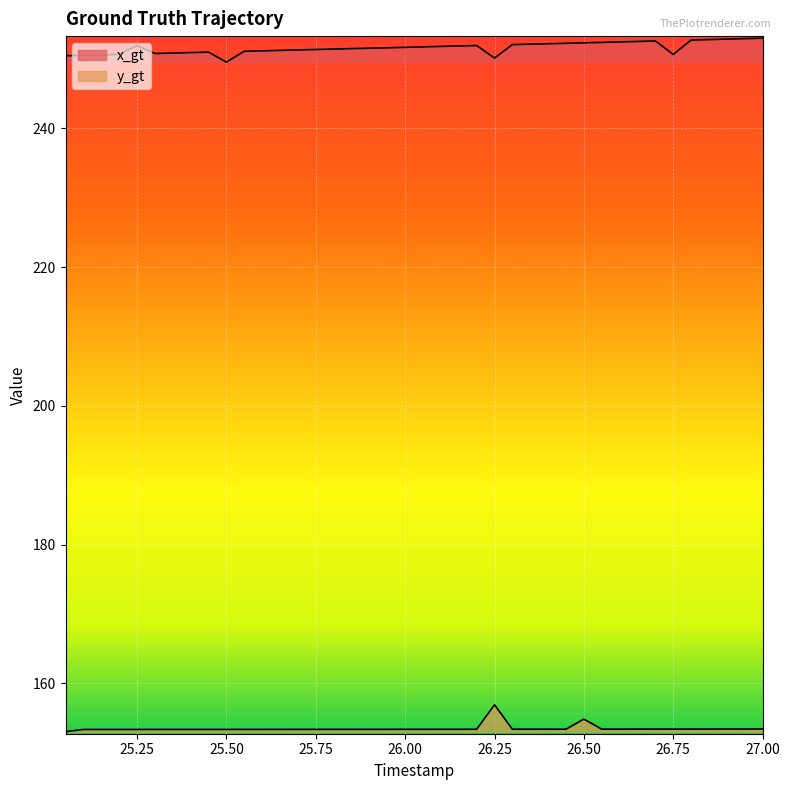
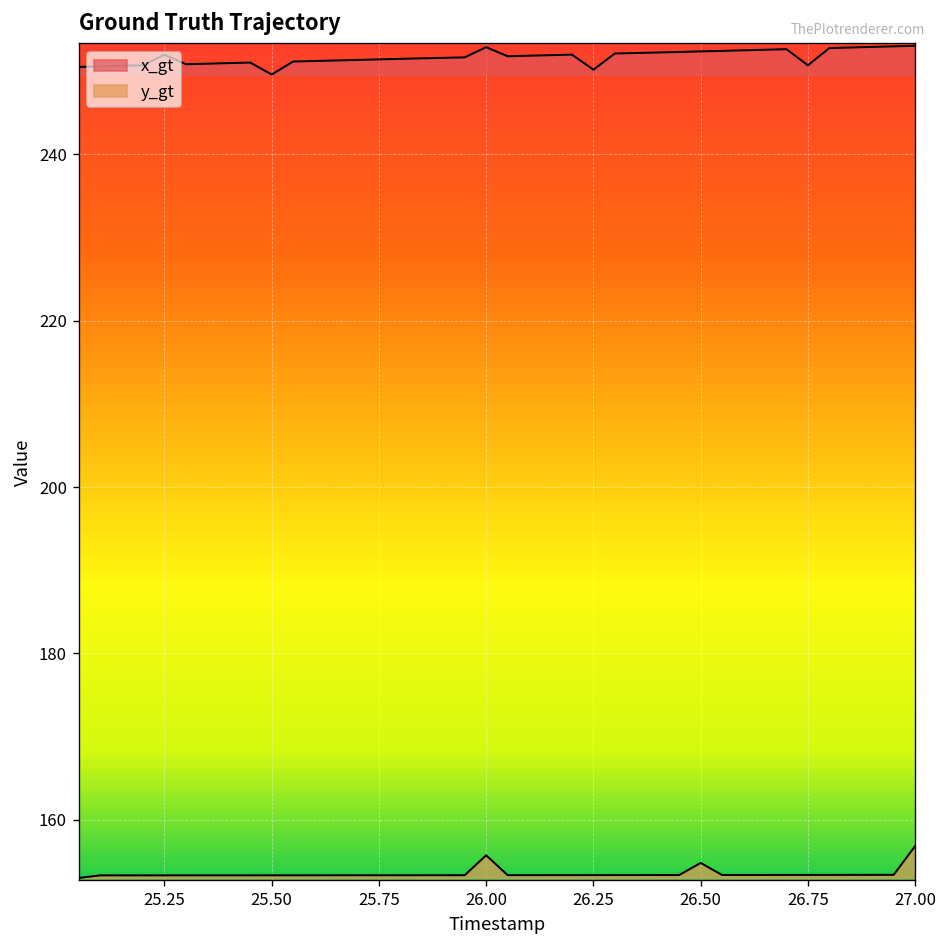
x_gt, 26.00: 252 -> 253
y_gt, 26.00: 153 -> 156
y_gt, 26.25: 157 -> 153
y_gt, 27.00: 153 -> 157
